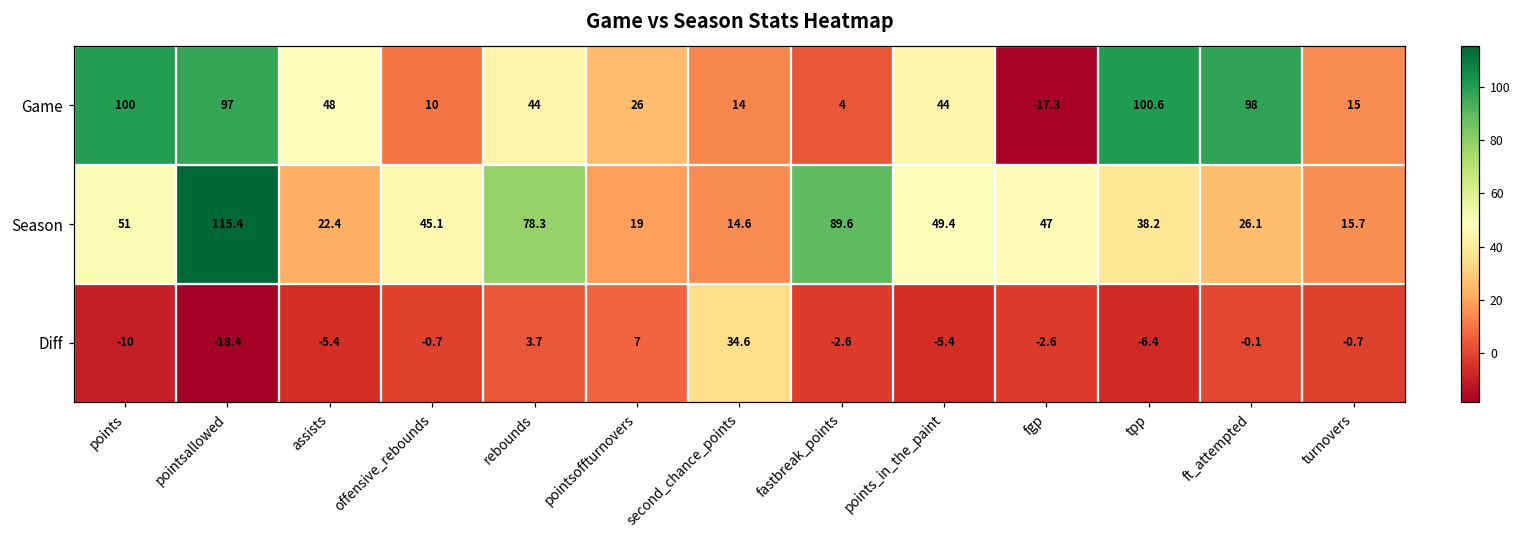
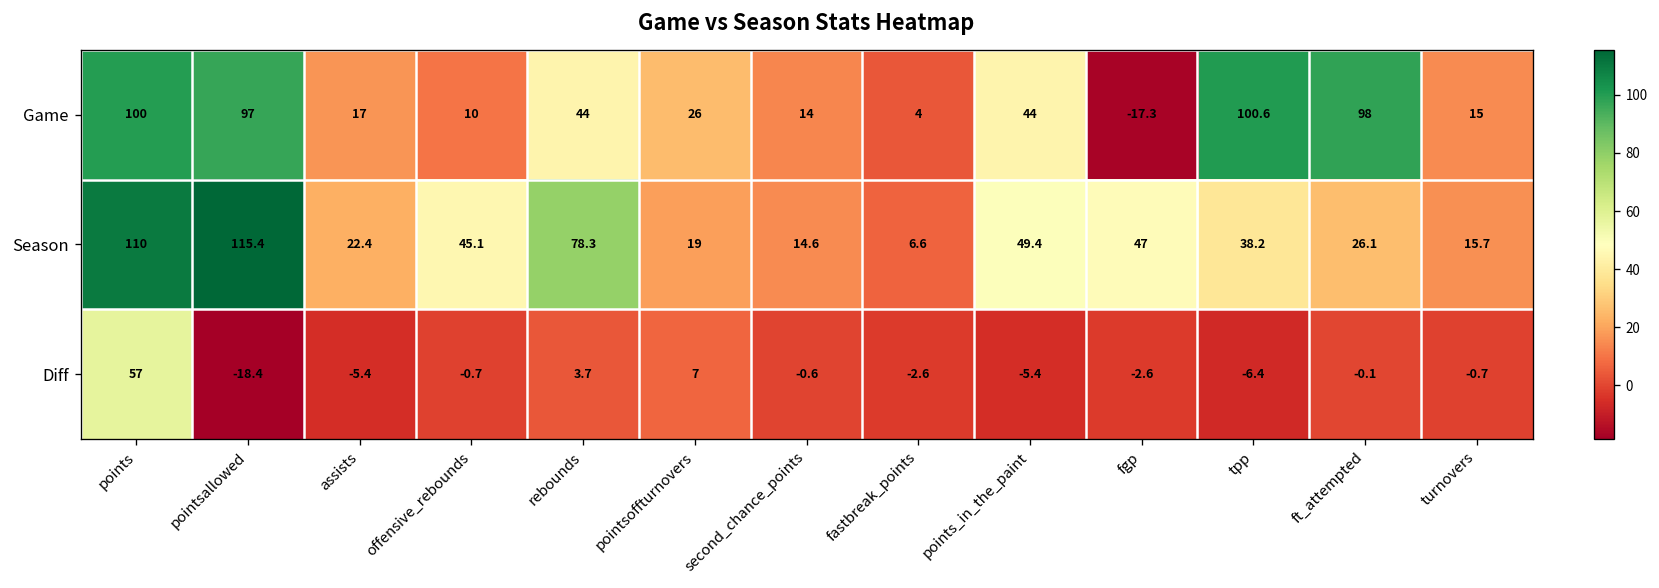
Game, assists: 48 -> 17
Season, points: 51 -> 110
Season, fastbreak_points: 89.6 -> 6.6
Diff, points: -10 -> 57
Diff, second_chance_points: 34.6 -> -0.6
